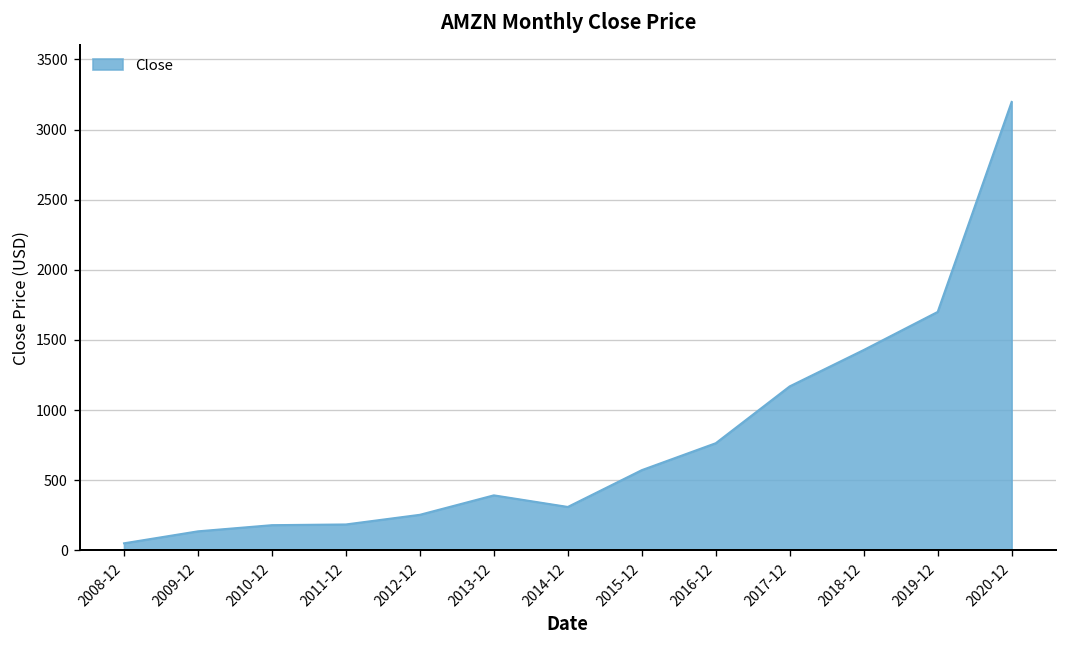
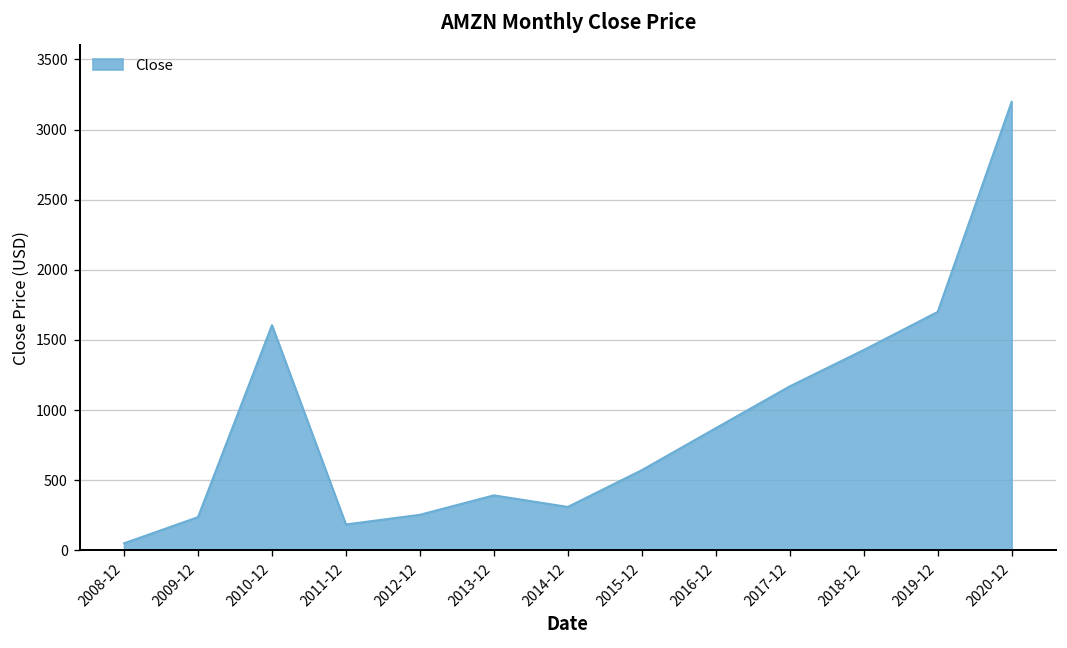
2009-12: 130 -> 240
2010-12: 180 -> 1610
2016-12: 760 -> 870
